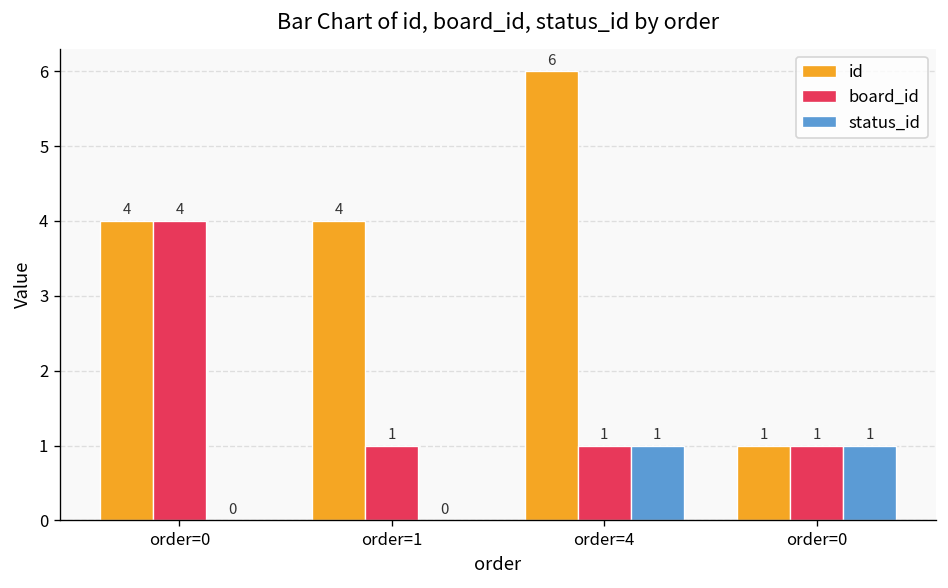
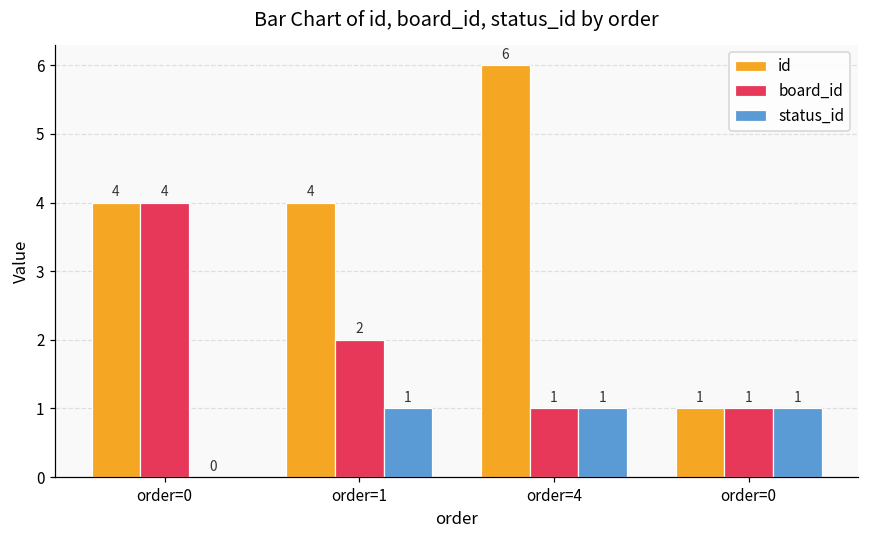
board_id, order=1: 1 -> 2
status_id, order=1: 0 -> 1
